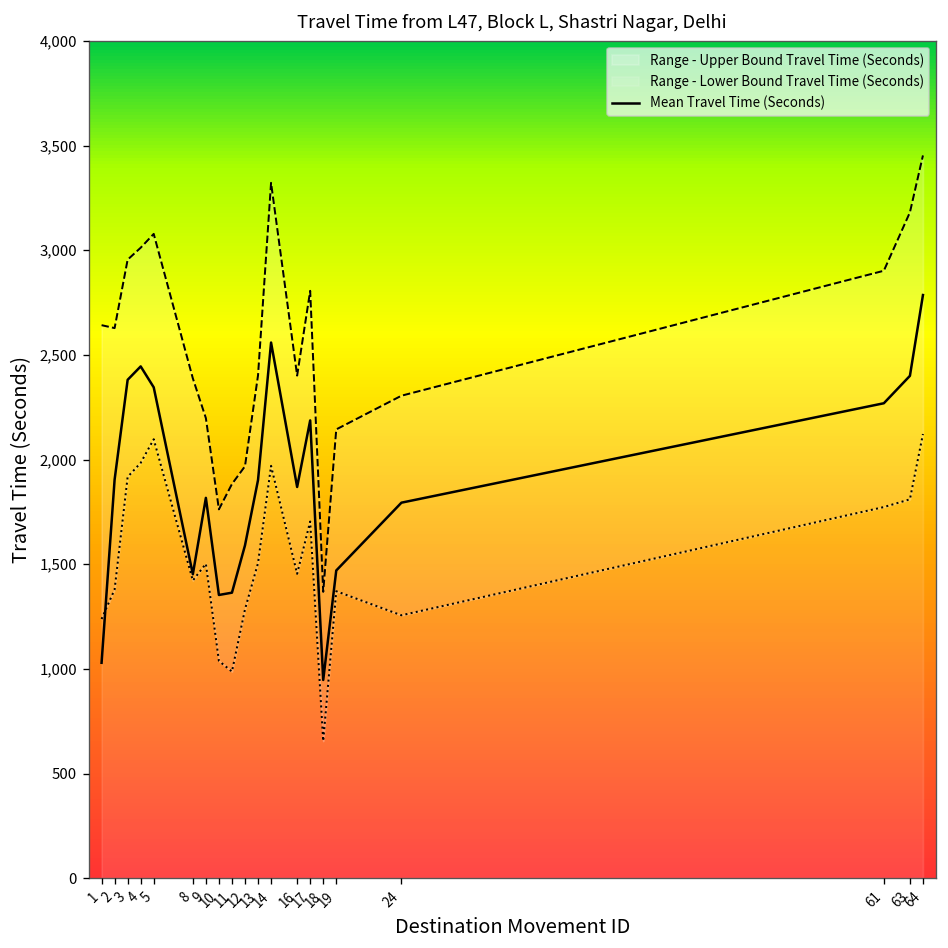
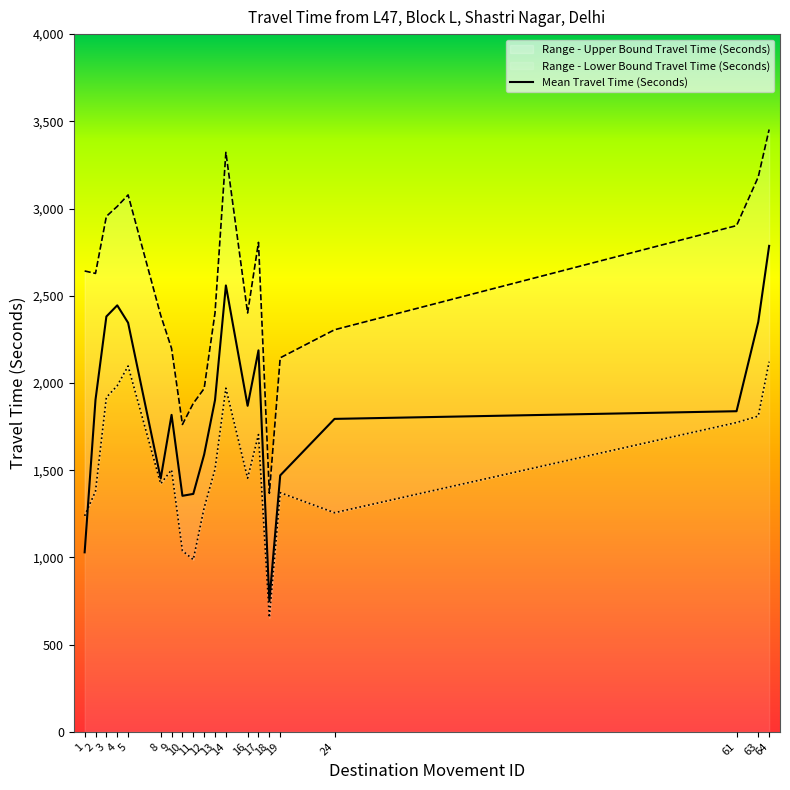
Mean Travel Time (Seconds), 18: 950 -> 750
Mean Travel Time (Seconds), 61: 2,270 -> 1,840
Mean Travel Time (Seconds), 63: 2,400 -> 2,350
